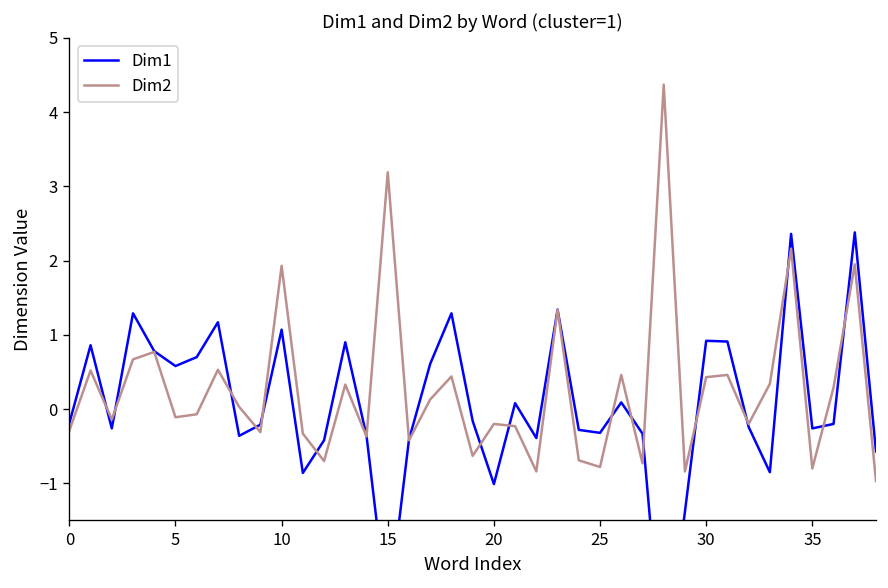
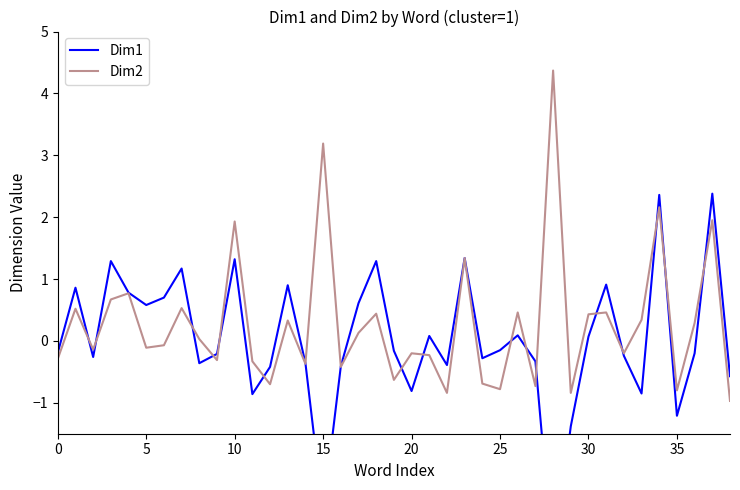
Dim1, 10: 1.1 -> 1.3
Dim1, 20: -1.0 -> -0.8
Dim1, 25: -0.3 -> -0.2
Dim1, 30: 0.9 -> 0.1
Dim1, 35: -0.3 -> -1.2
